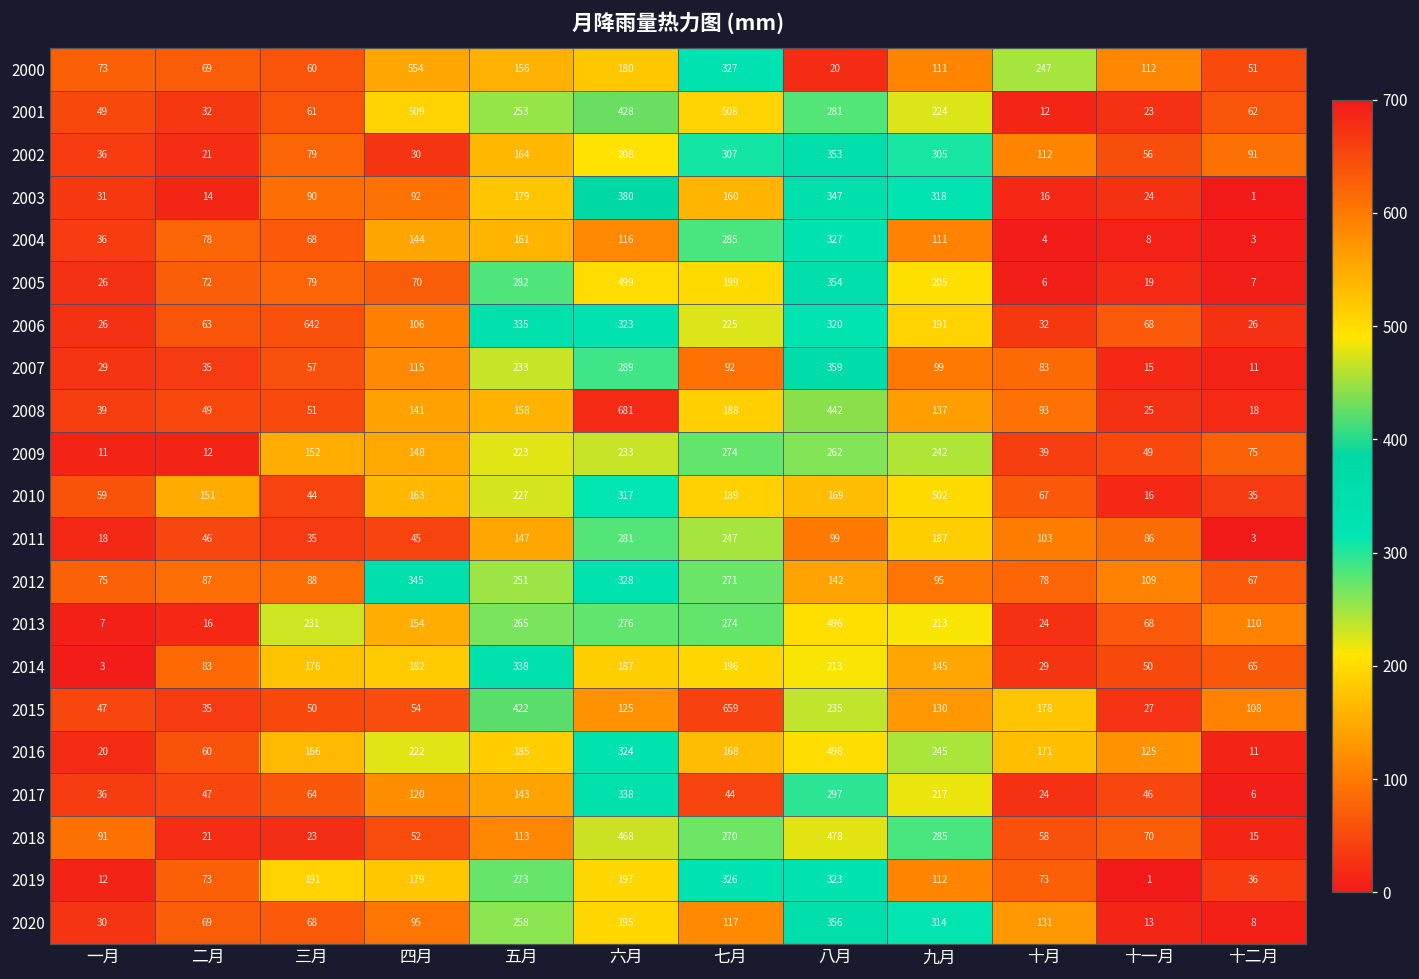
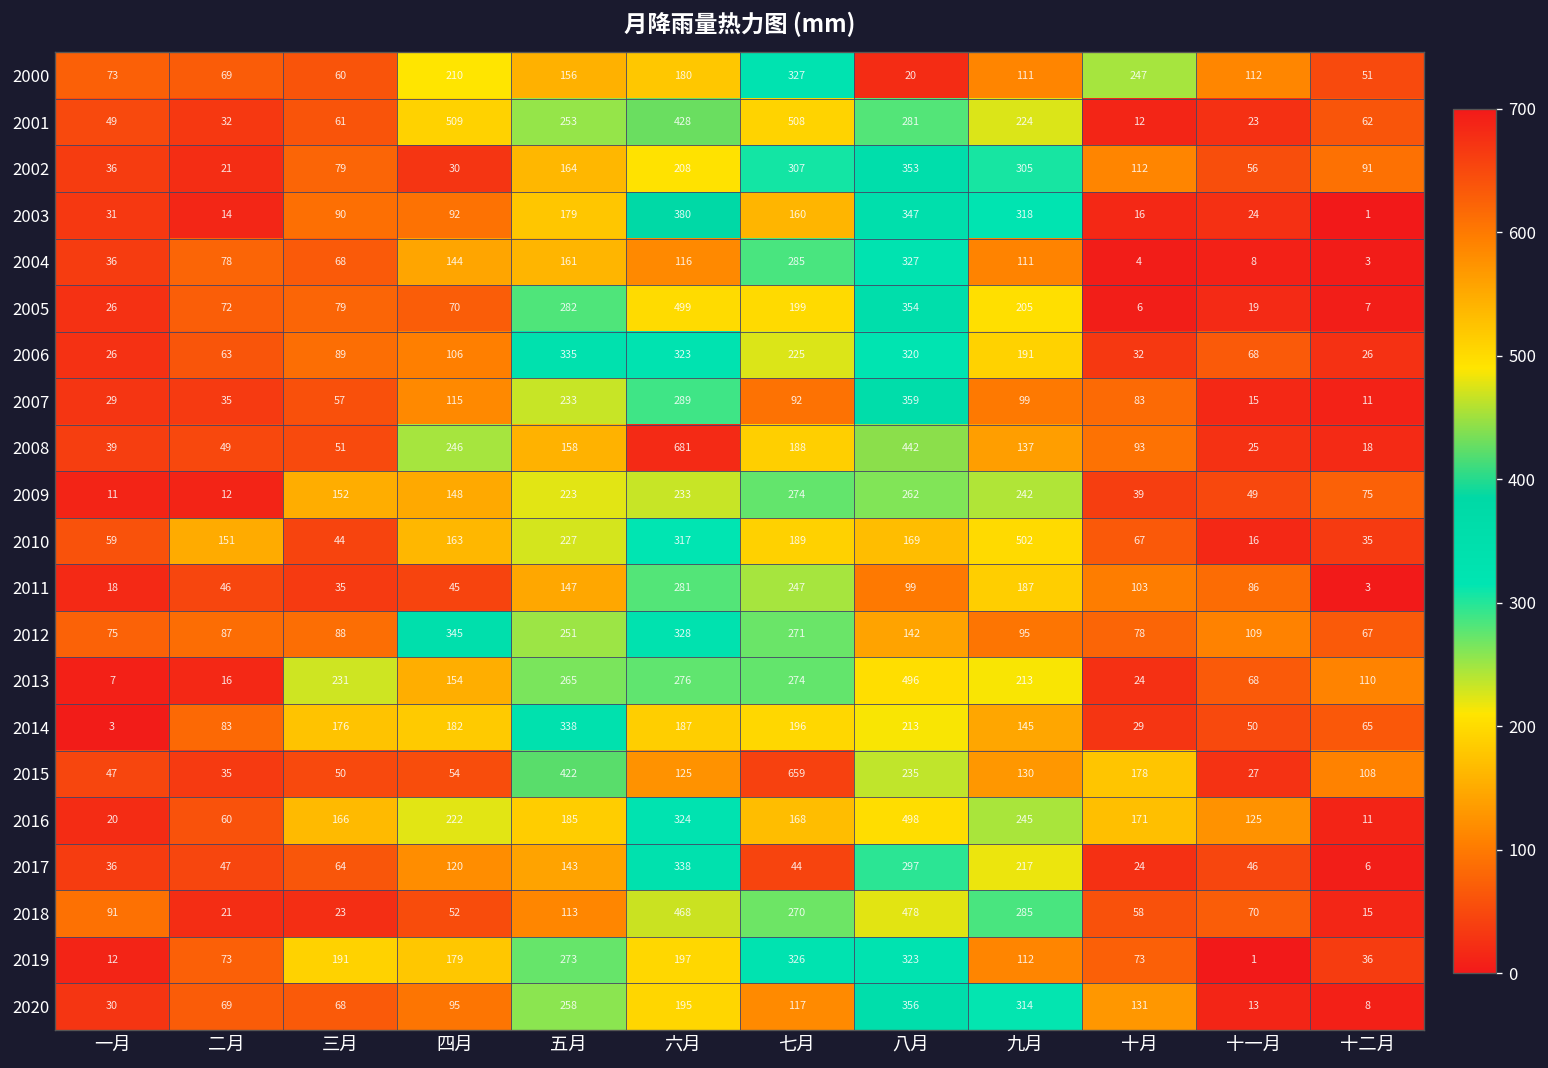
2000, 四月: 554 -> 210
2006, 三月: 642 -> 89
2008, 四月: 141 -> 246
